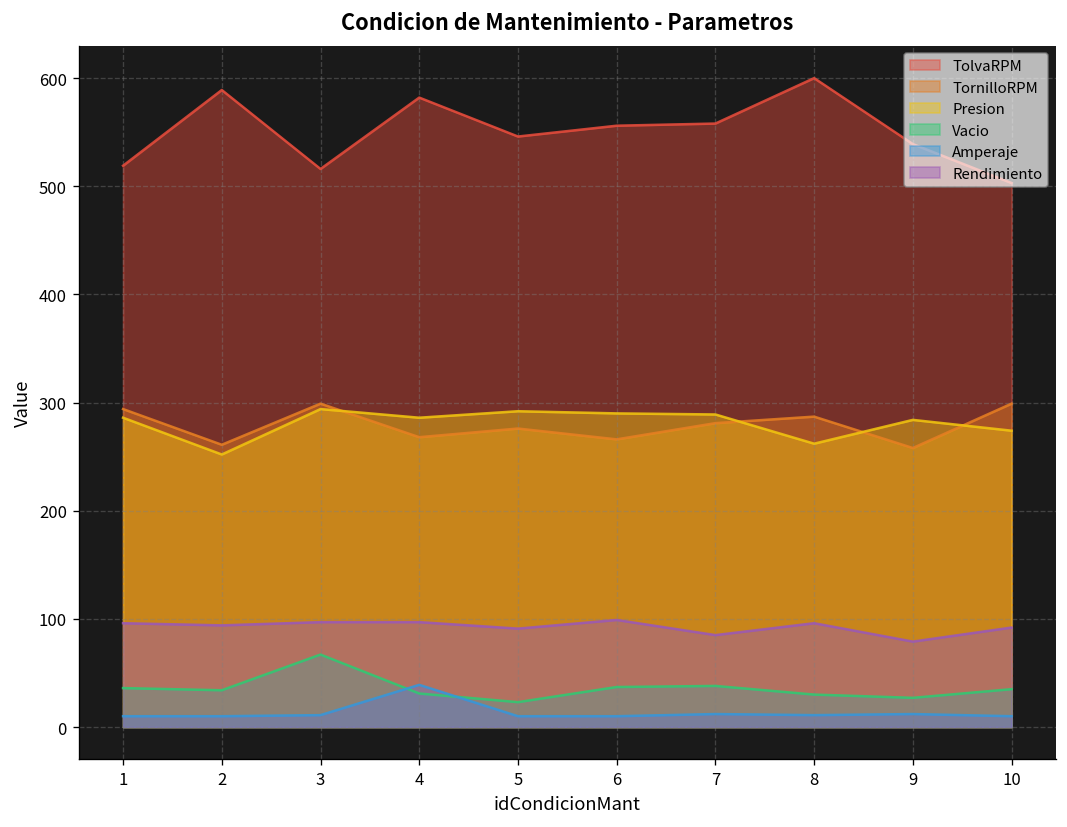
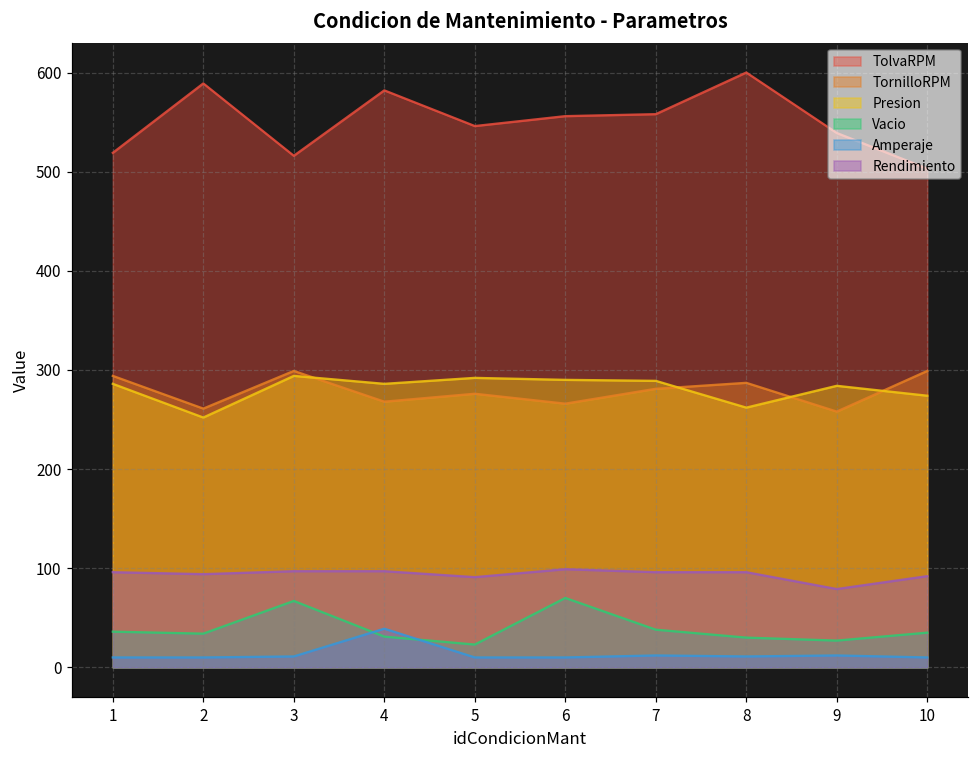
Vacio, 6: 40 -> 70
Rendimiento, 7: 90 -> 100
